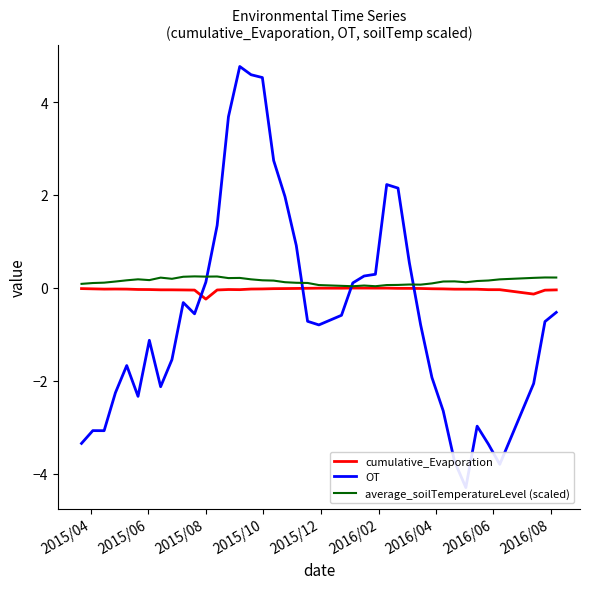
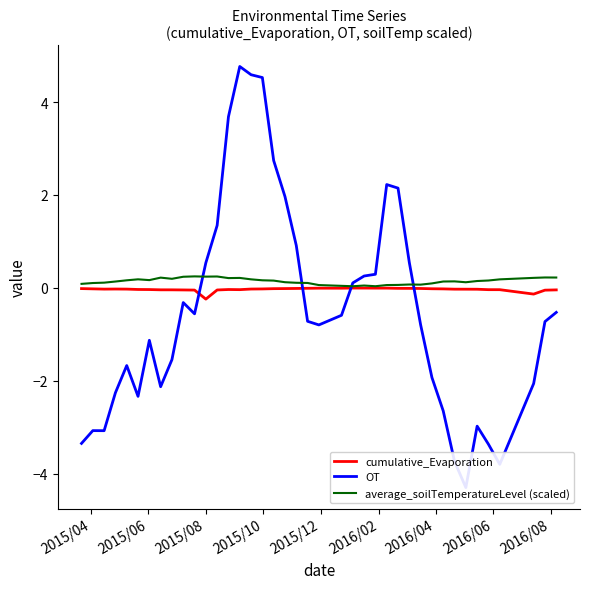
OT, 2015/08: 0.1 -> 0.5
